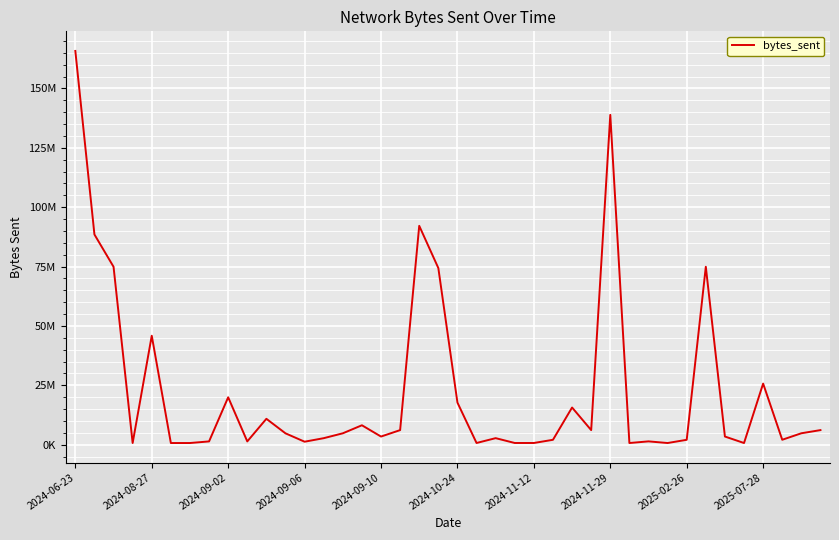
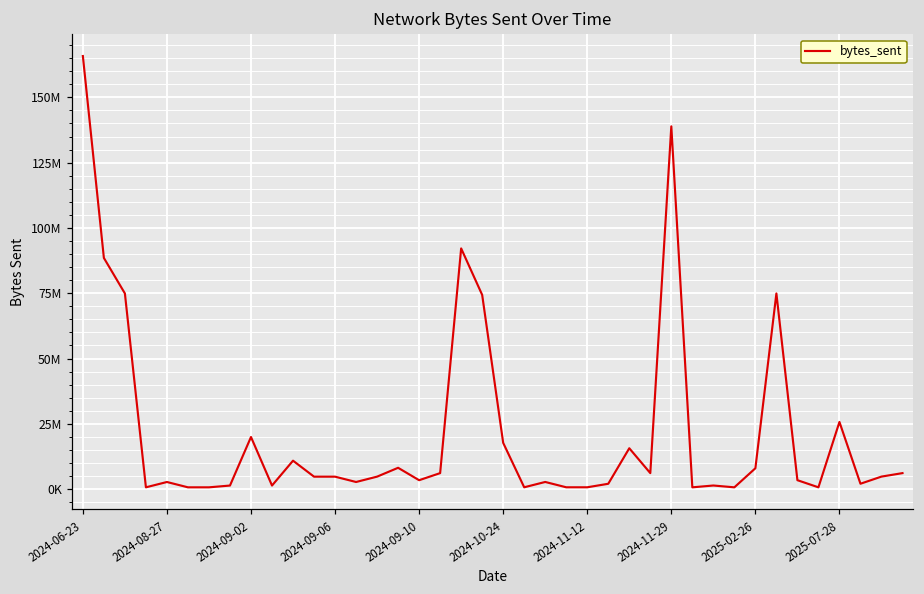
2024-08-27: 46000000 -> 3000000
2024-09-06: 1000000 -> 5000000
2025-02-26: 2000000 -> 8000000
